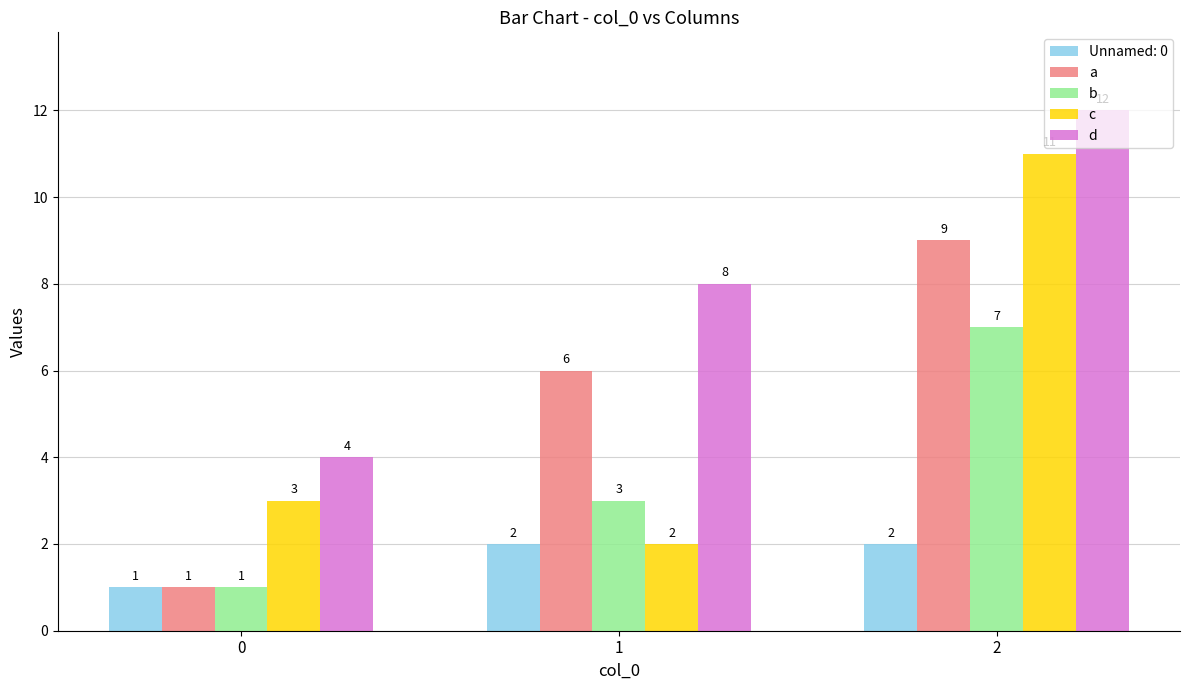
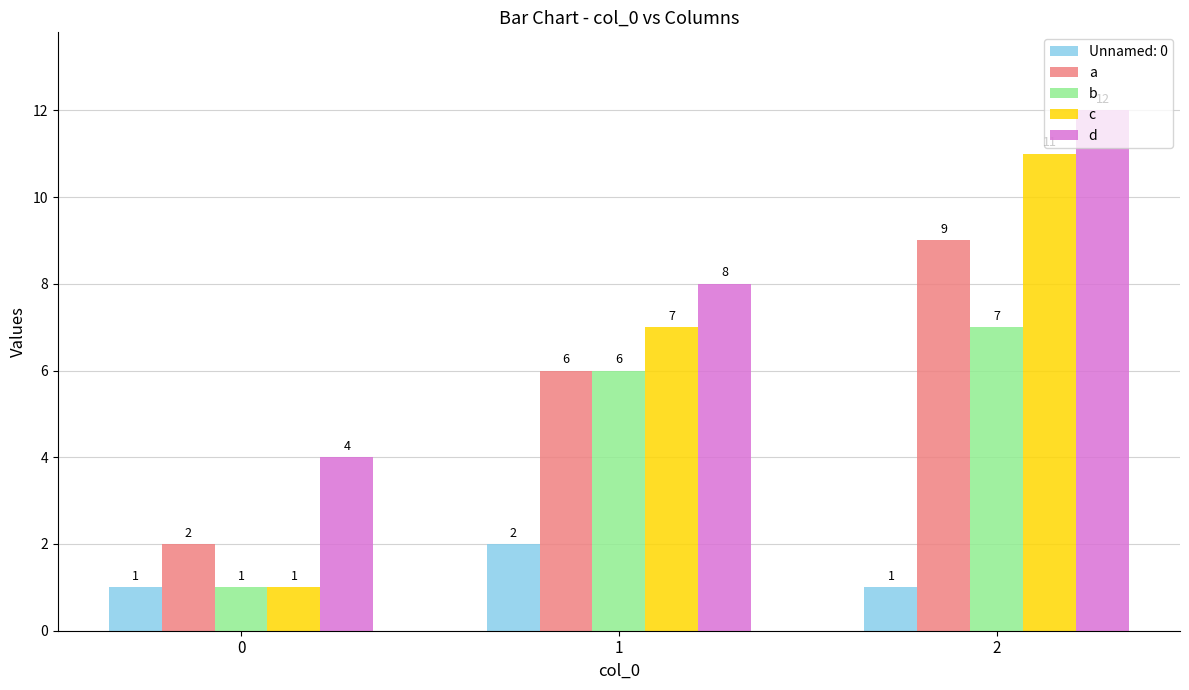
a, 0: 1 -> 2
c, 0: 3 -> 1
b, 1: 3 -> 6
c, 1: 2 -> 7
Unnamed: 0, 2: 2 -> 1
